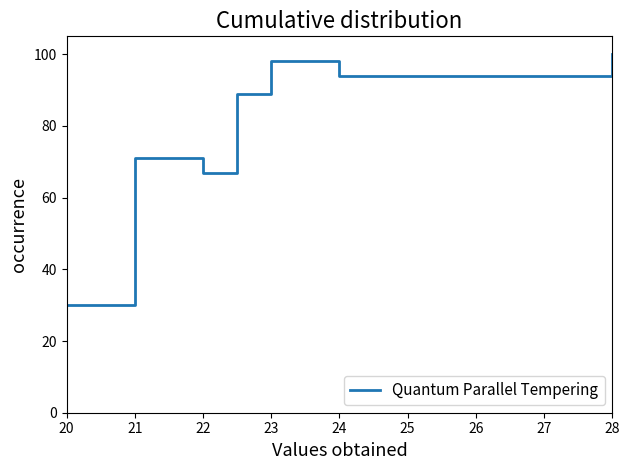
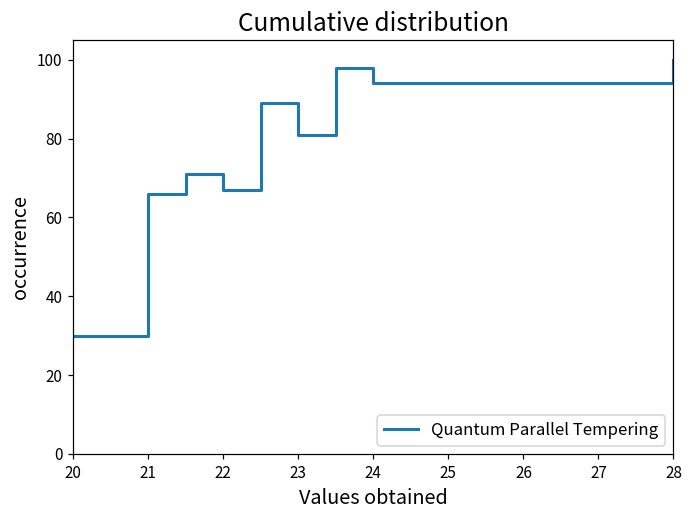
21: 71 -> 66
23: 98 -> 81
